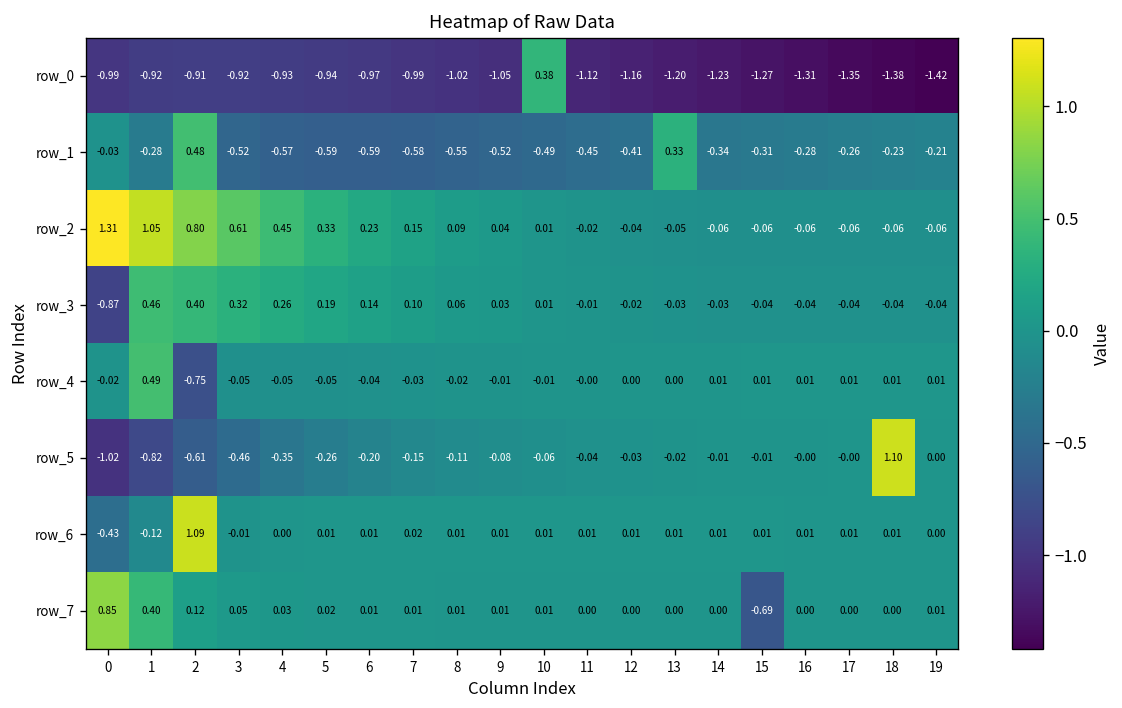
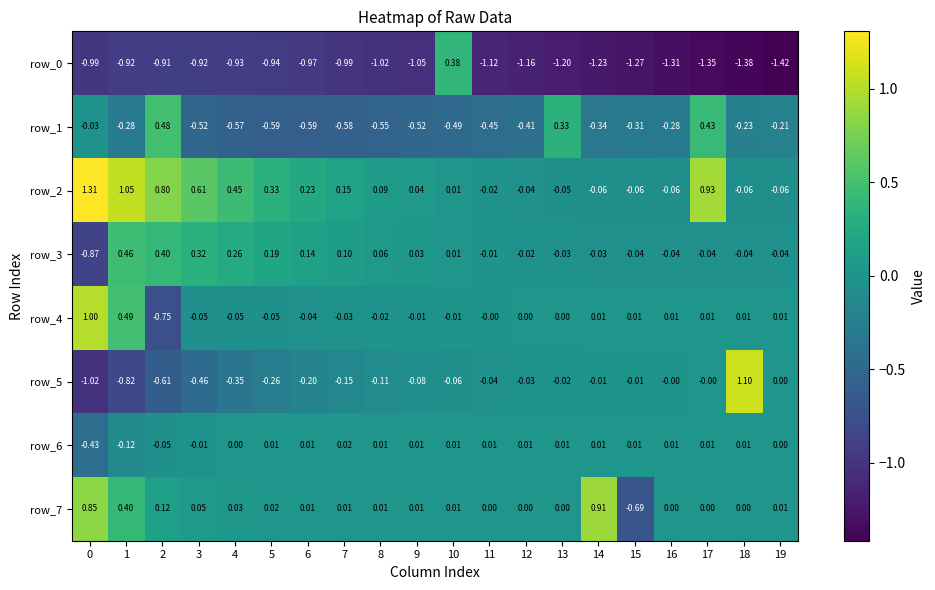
row_1, 17: -0.26 -> 0.43
row_2, 17: -0.06 -> 0.93
row_4, 0: -0.02 -> 1.00
row_6, 2: 1.09 -> -0.05
row_7, 14: 0.00 -> 0.91
